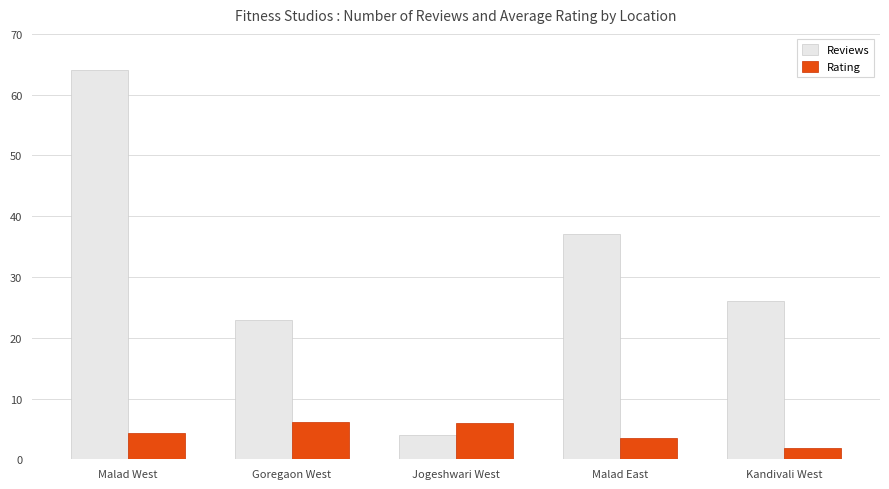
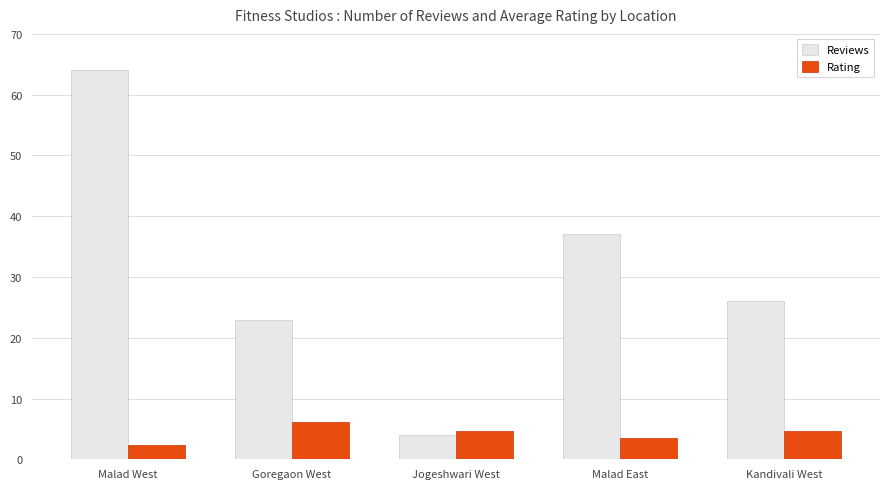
Rating, Malad West: 4 -> 2
Rating, Jogeshwari West: 6 -> 5
Rating, Kandivali West: 2 -> 5
